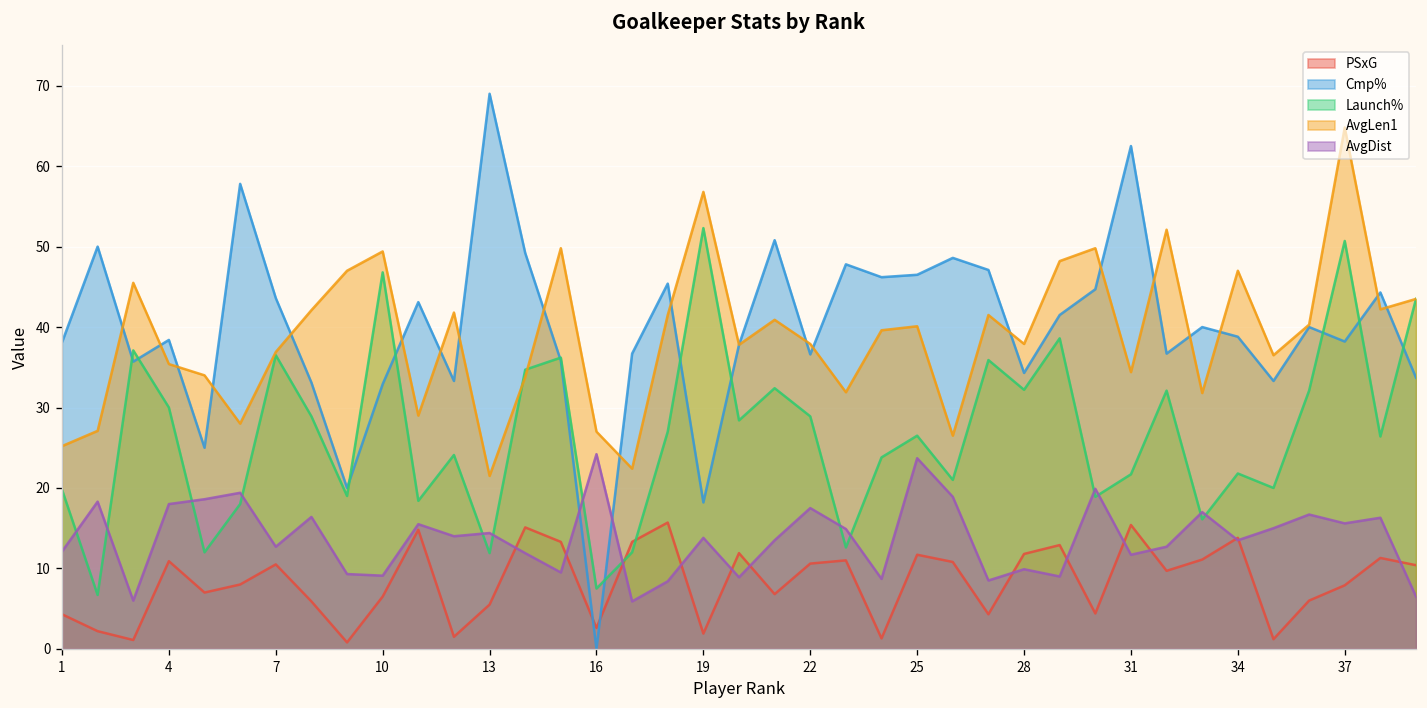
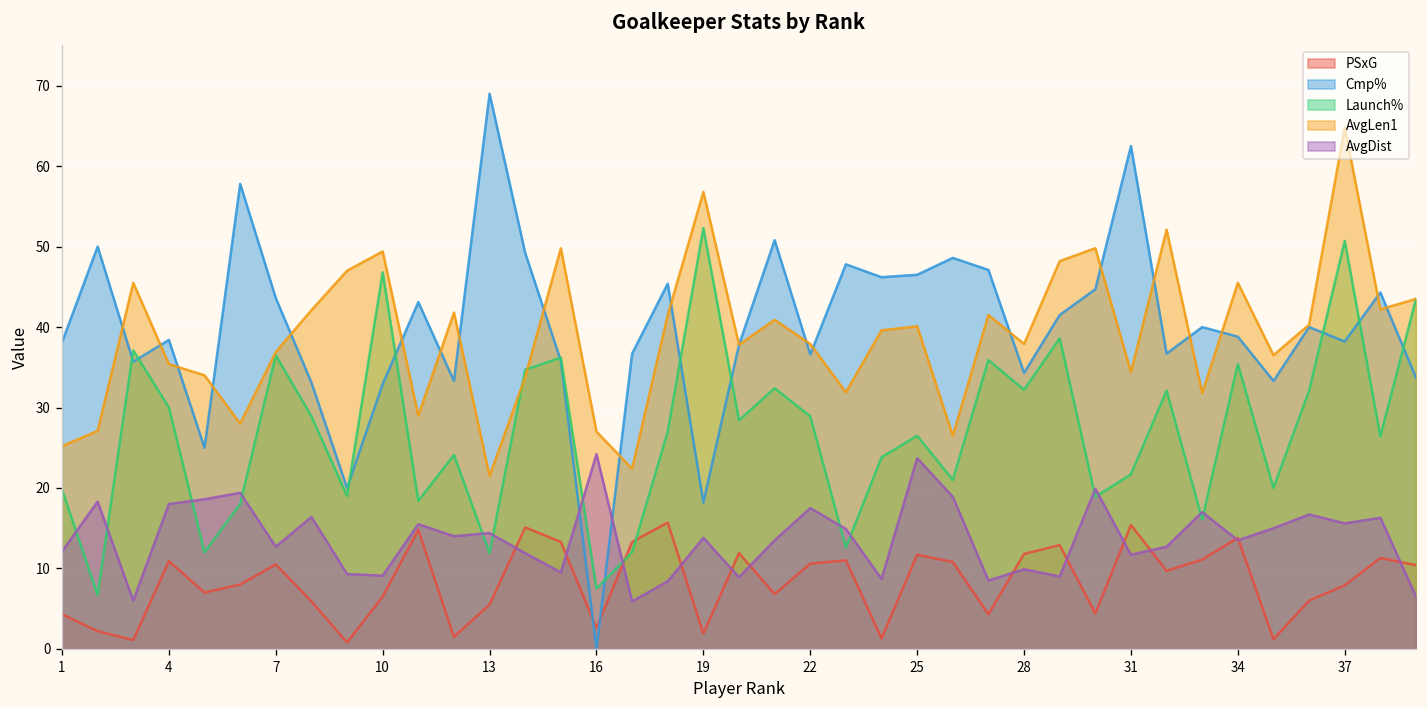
Launch%, 34: 22 -> 35
AvgLen1, 34: 47 -> 46
